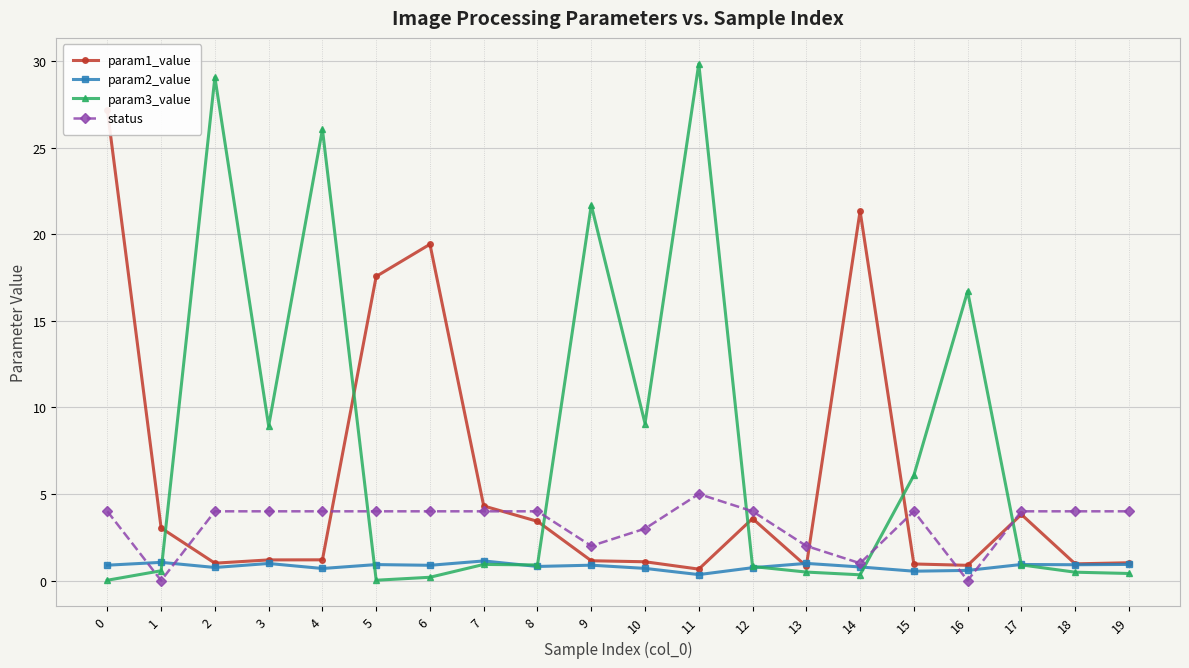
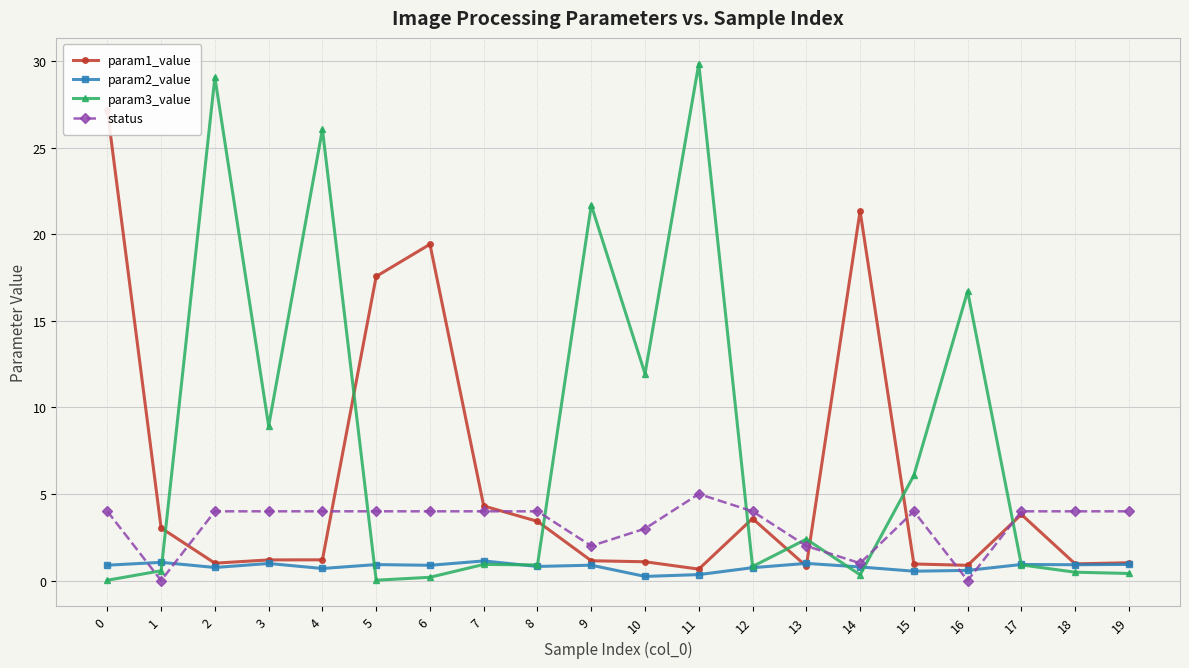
param2_value, 10: 0.7 -> 0.2
param3_value, 10: 9.1 -> 11.9
param3_value, 13: 0.5 -> 2.4
